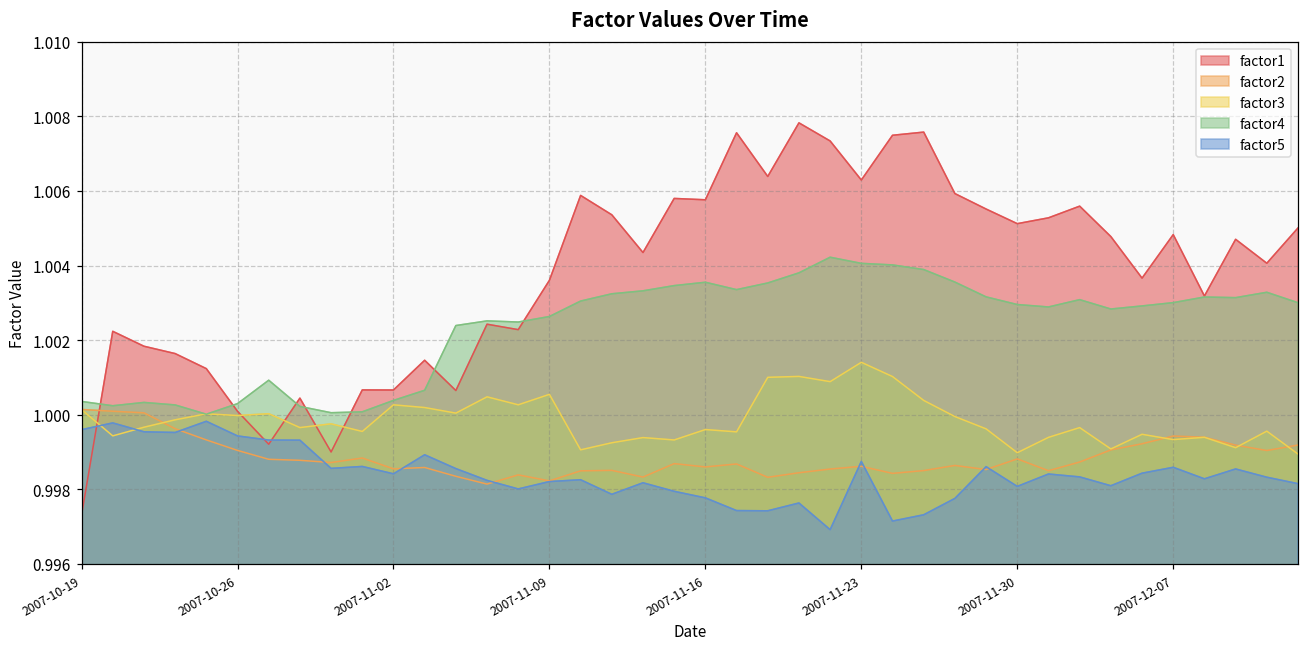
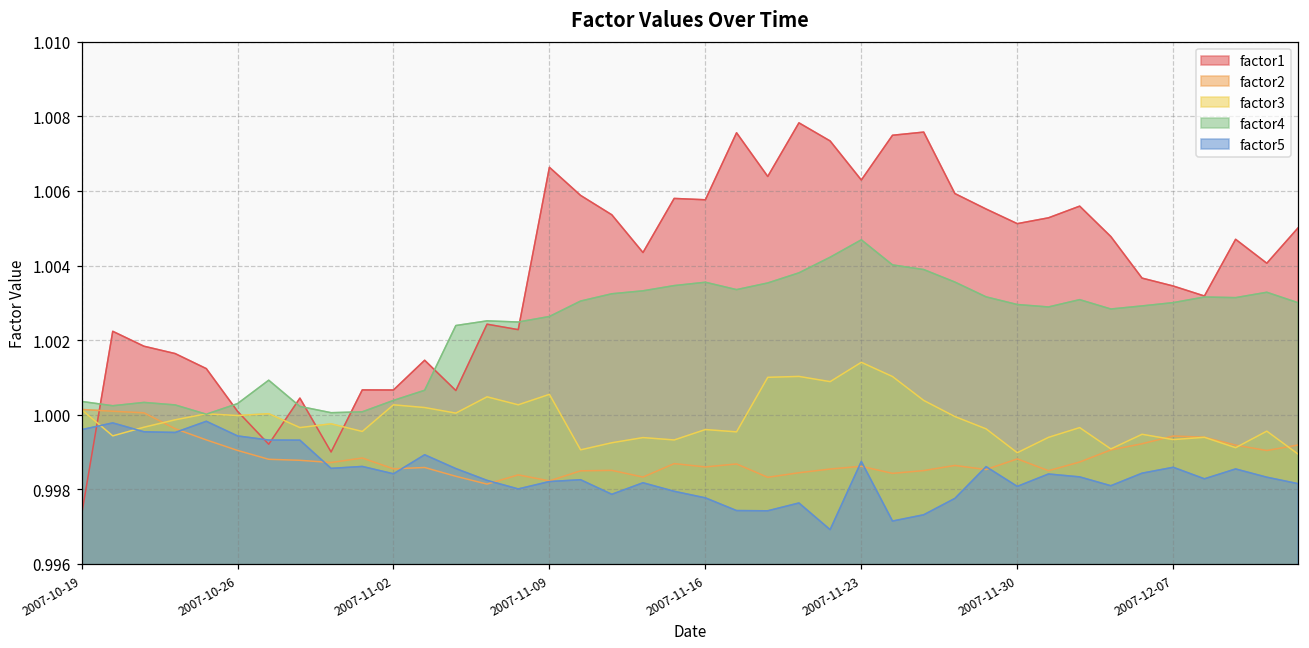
factor1, 2007-11-09: 1.0036 -> 1.0066
factor4, 2007-11-23: 1.0041 -> 1.0047
factor1, 2007-12-07: 1.0048 -> 1.0035
